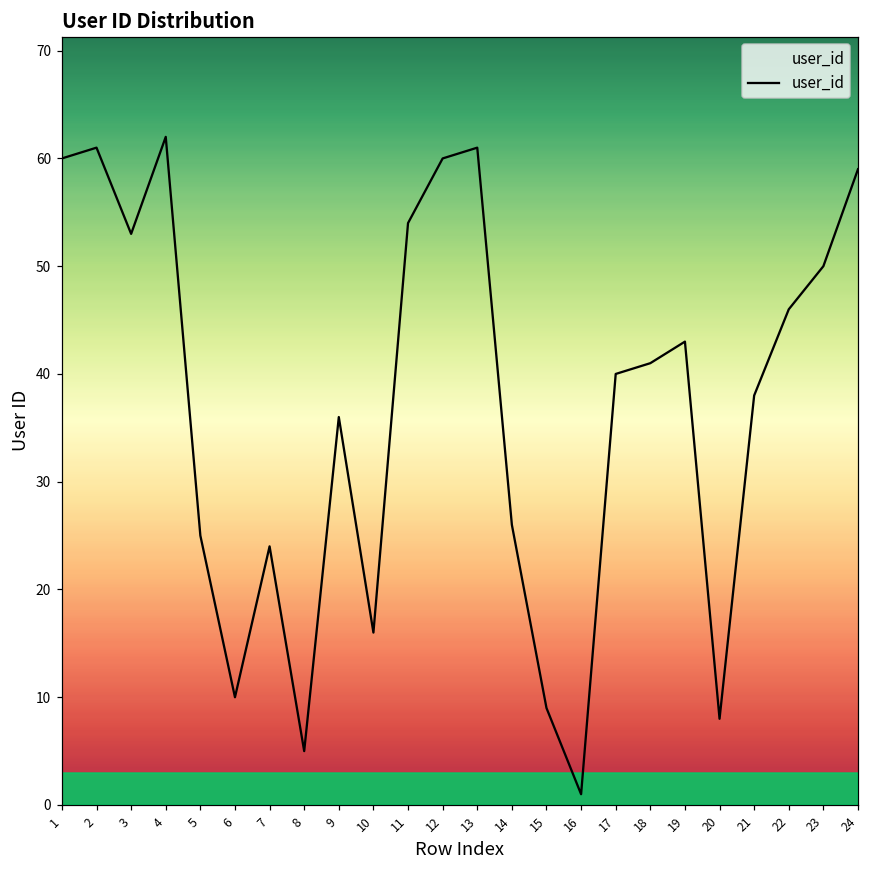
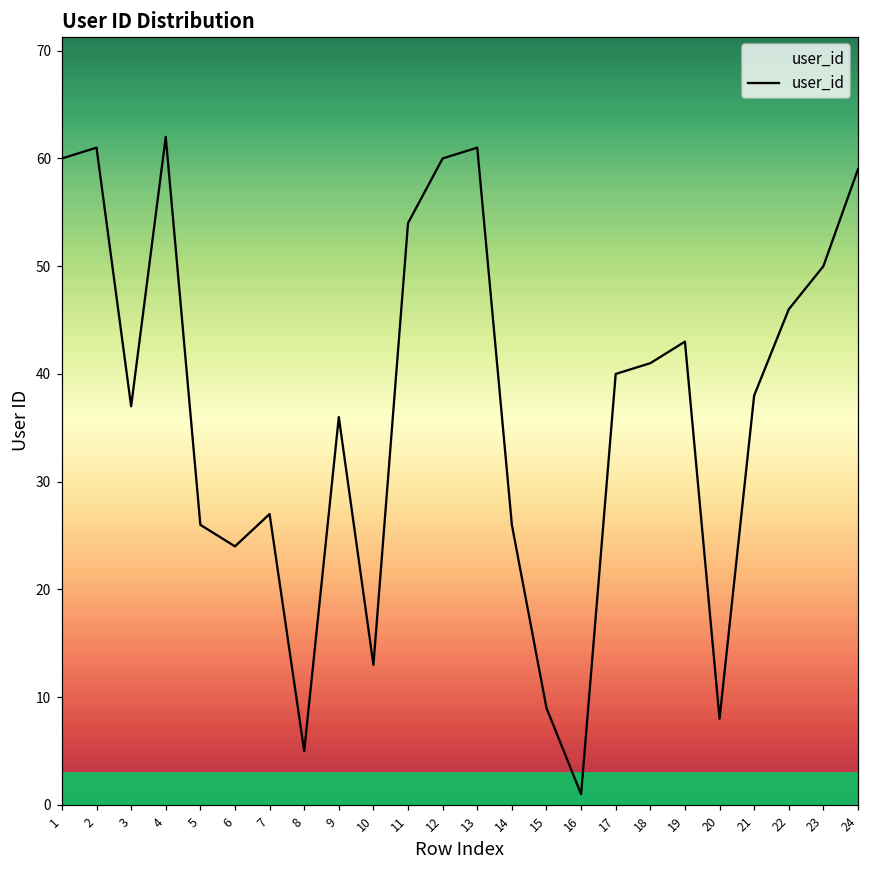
3: 53 -> 37
5: 25 -> 26
6: 10 -> 24
7: 24 -> 27
10: 16 -> 13
